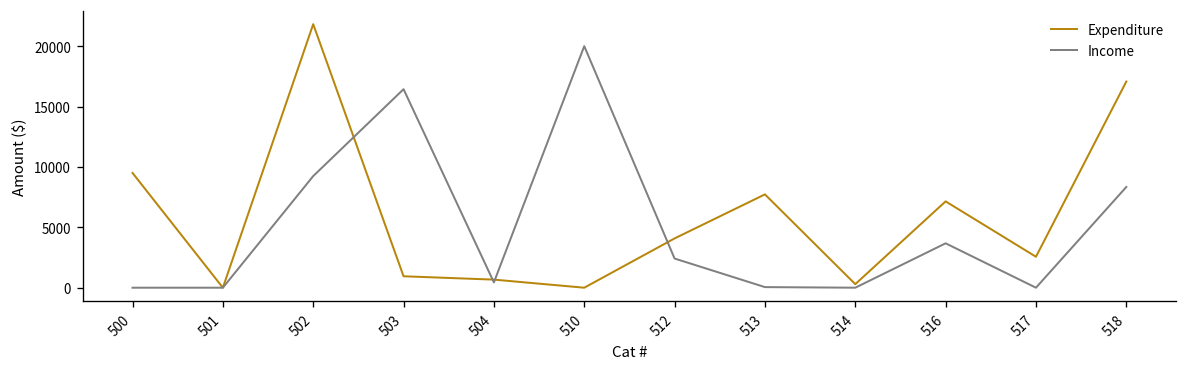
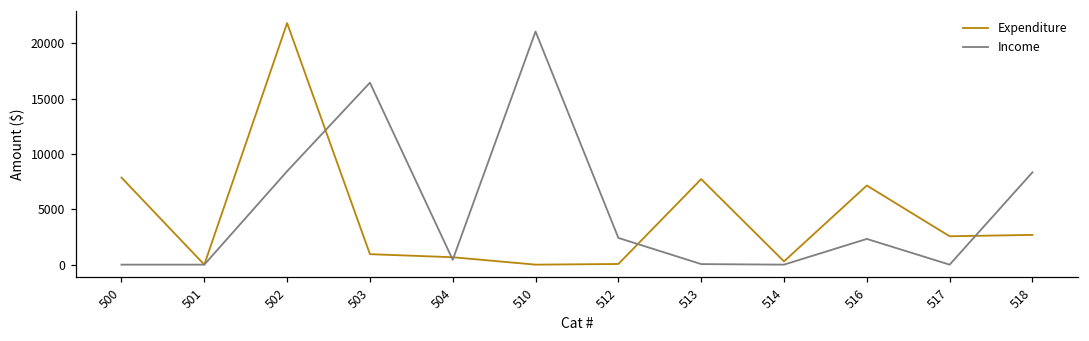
Expenditure, 500: 9500 -> 7900
Income, 502: 9200 -> 8400
Income, 510: 20000 -> 21100
Expenditure, 512: 4100 -> 100
Income, 516: 3700 -> 2300
Expenditure, 518: 17100 -> 2700
